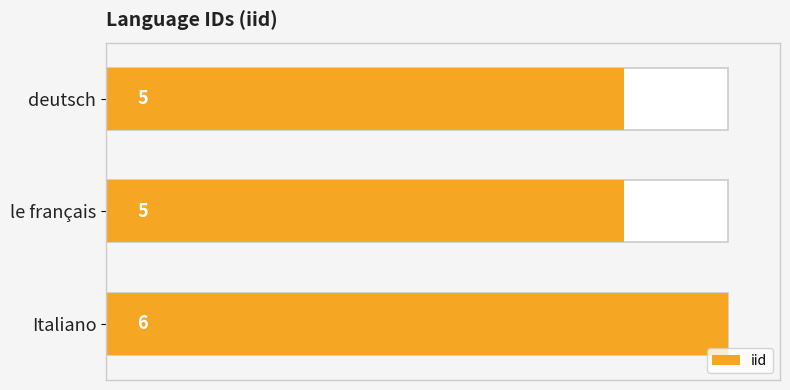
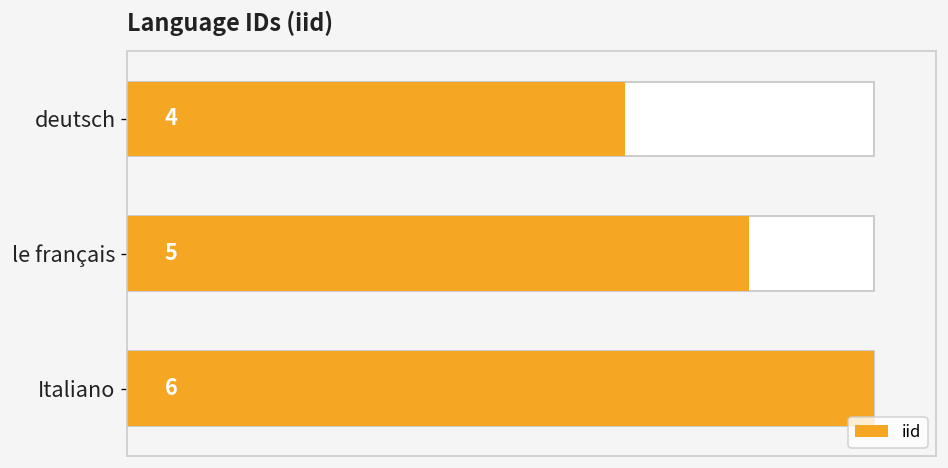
iid, deutsch: 5 -> 4
